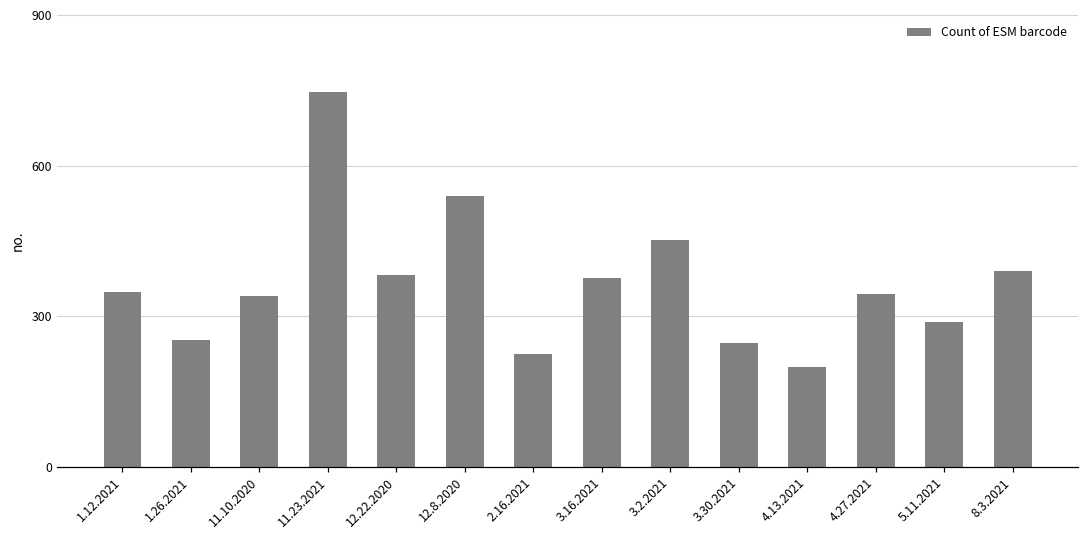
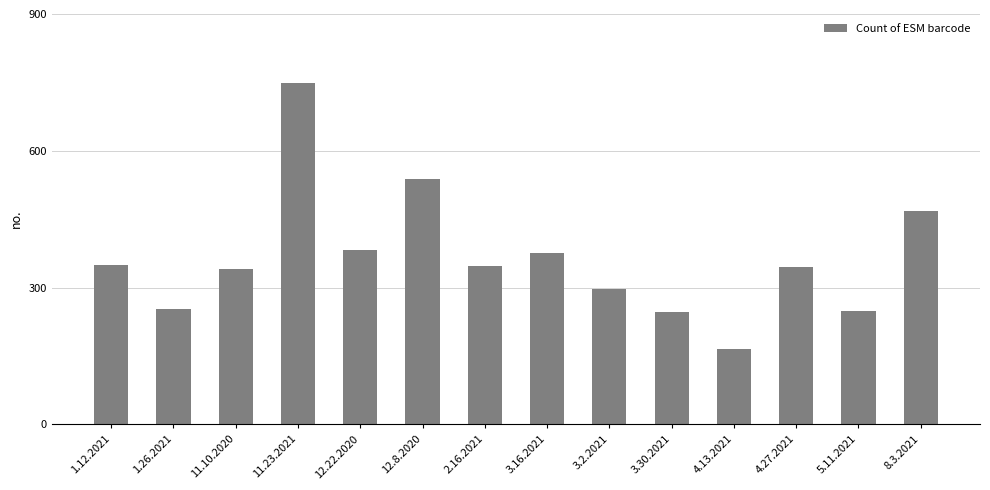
2.16.2021: 220 -> 350
3.2.2021: 450 -> 300
4.13.2021: 200 -> 170
5.11.2021: 290 -> 250
8.3.2021: 390 -> 470
